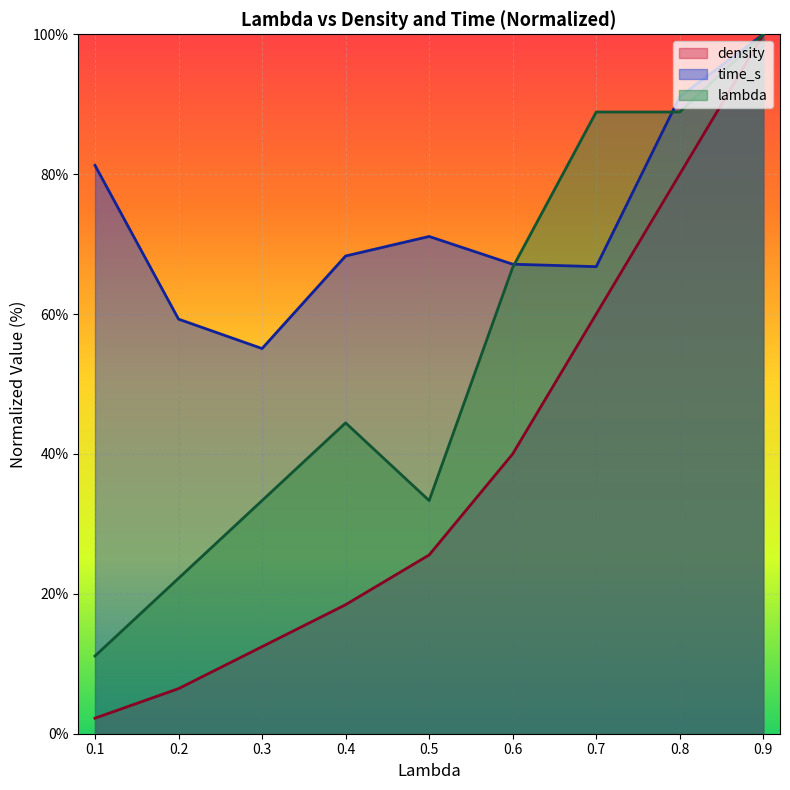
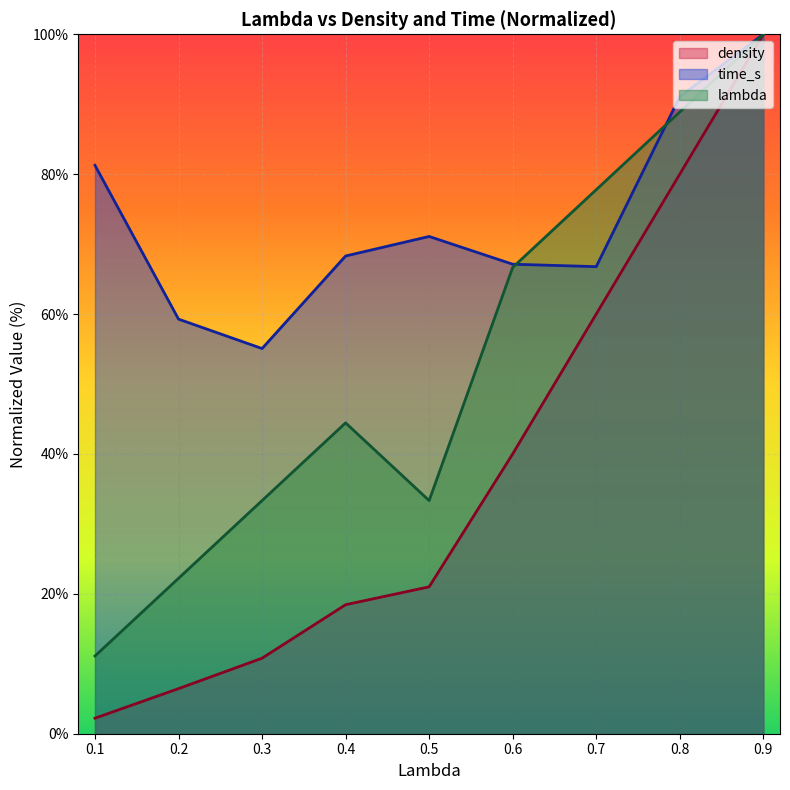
density, 0.3: 12% -> 11%
density, 0.5: 26% -> 21%
lambda, 0.7: 89% -> 78%
